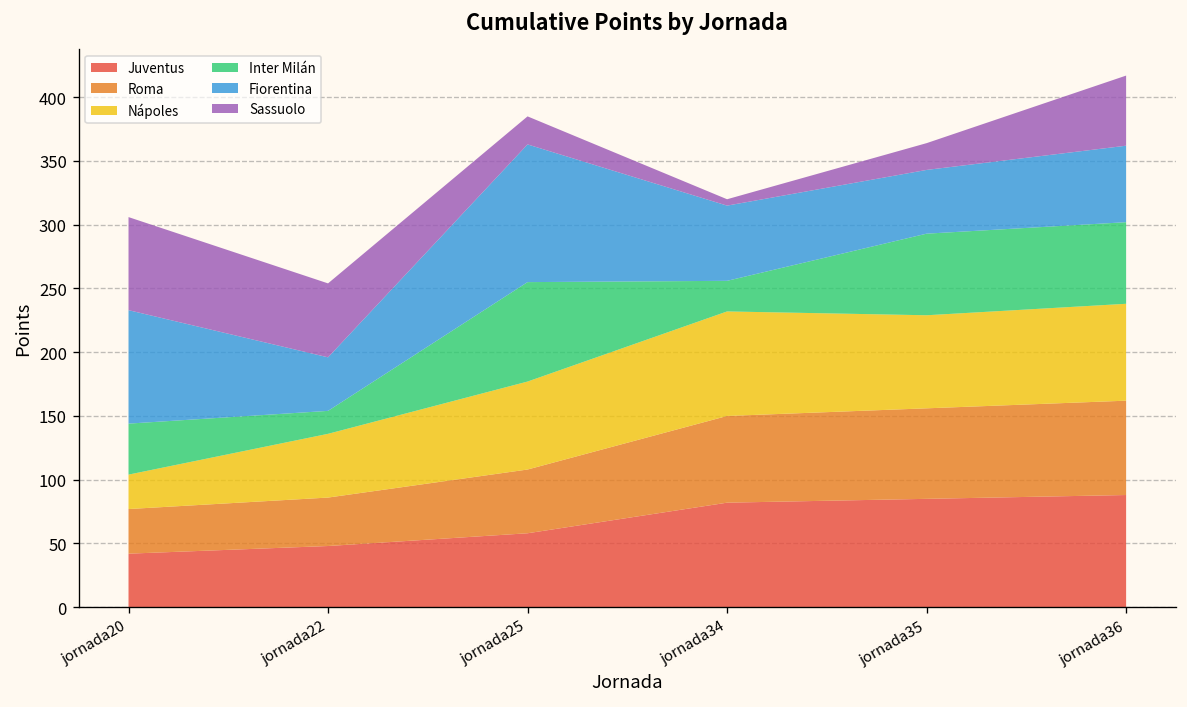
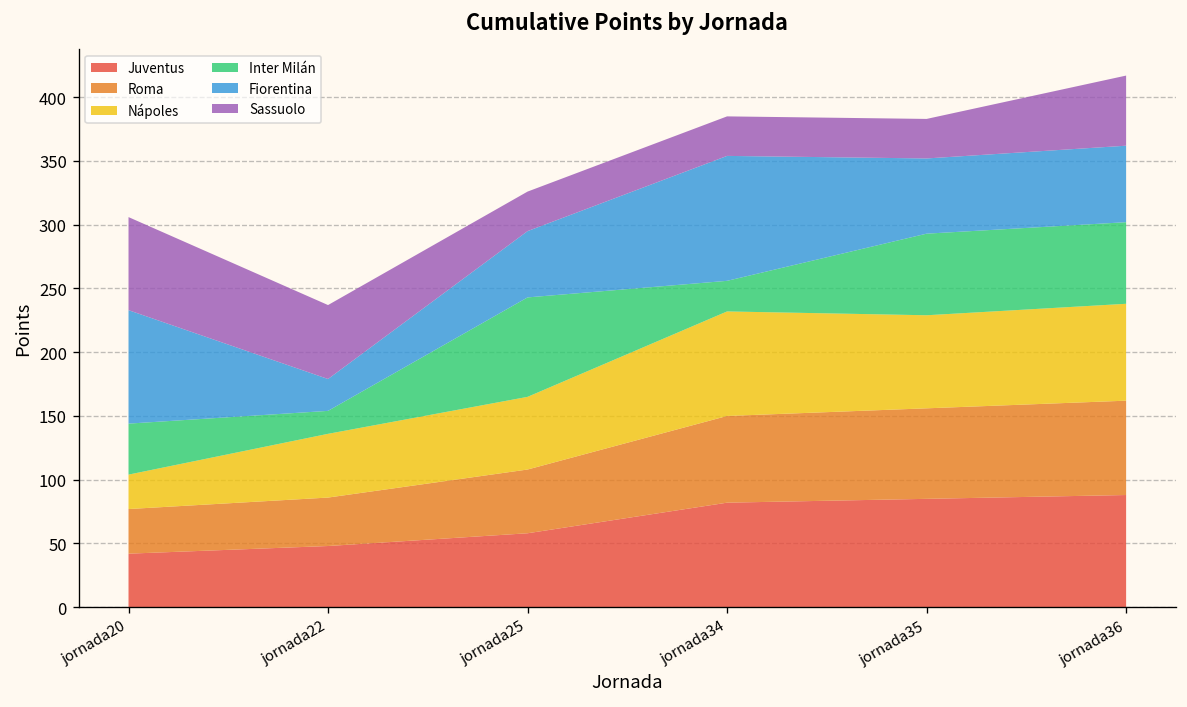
Fiorentina, jornada22: 42 -> 25
Nápoles, jornada25: 69 -> 57
Fiorentina, jornada25: 108 -> 52
Sassuolo, jornada25: 22 -> 31
Fiorentina, jornada34: 59 -> 98
Sassuolo, jornada34: 5 -> 31
Fiorentina, jornada35: 50 -> 59
Sassuolo, jornada35: 21 -> 31
